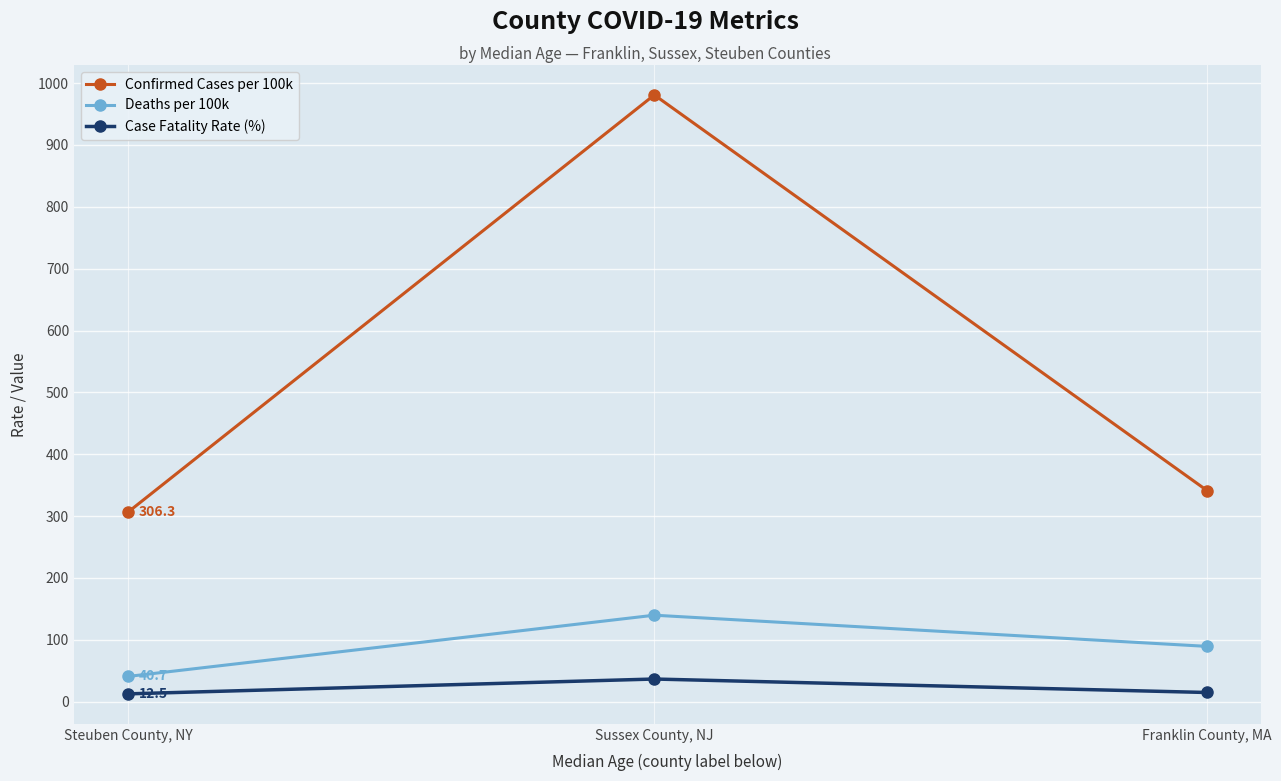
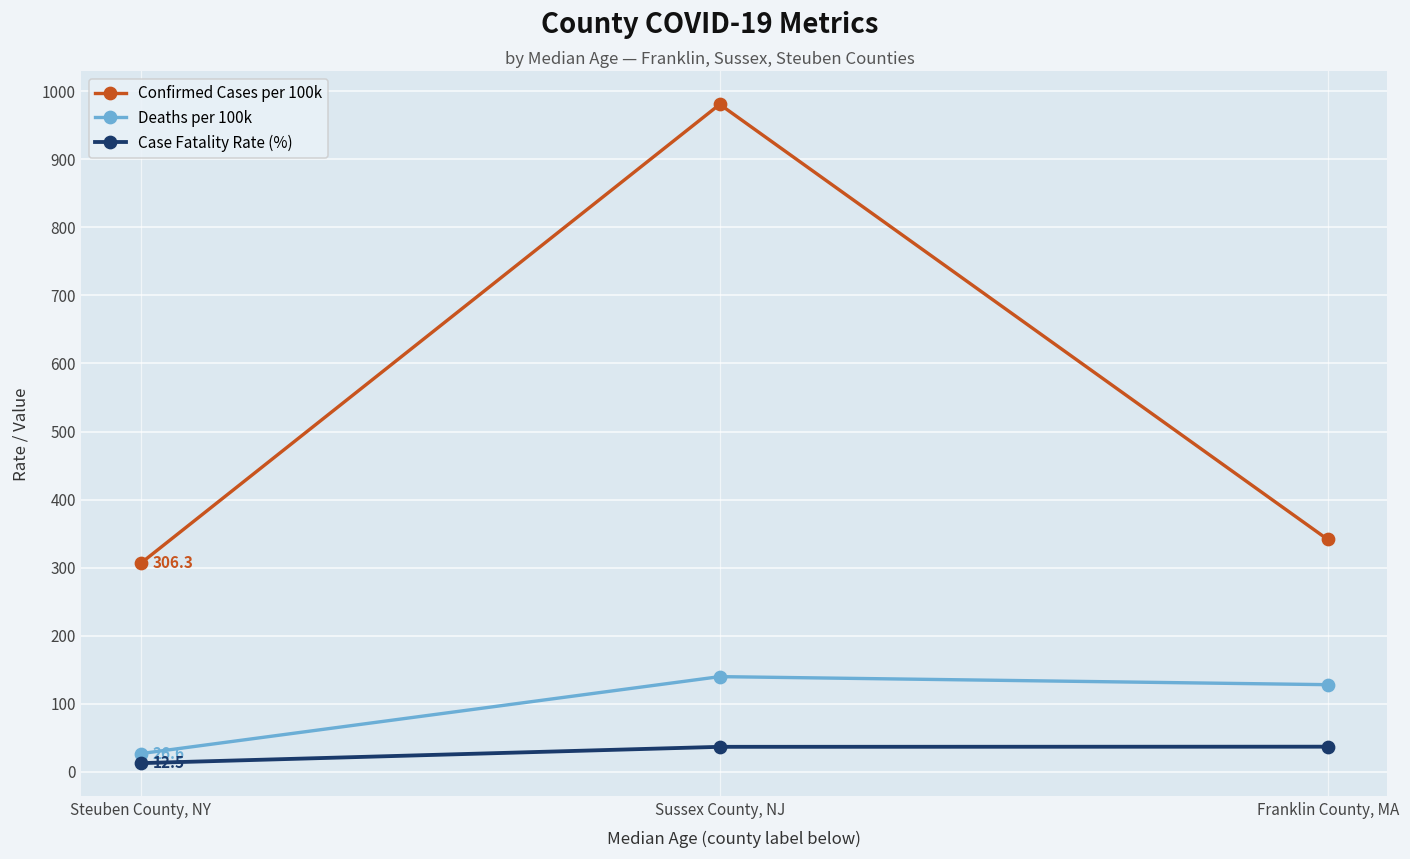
Deaths per 100k, Steuben County, NY: 40.7 -> 26.6
Deaths per 100k, Franklin County, MA: 90 -> 130
Case Fatality Rate (%), Franklin County, MA: 10 -> 40
